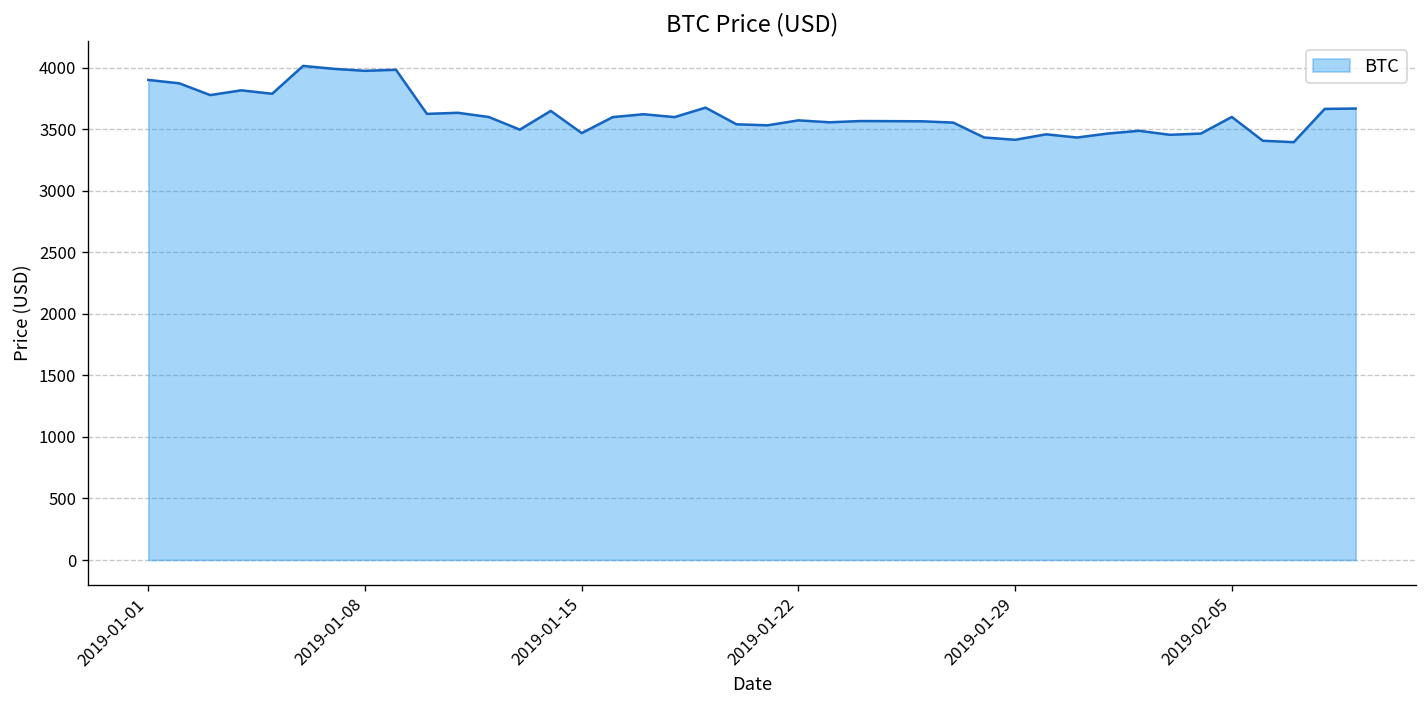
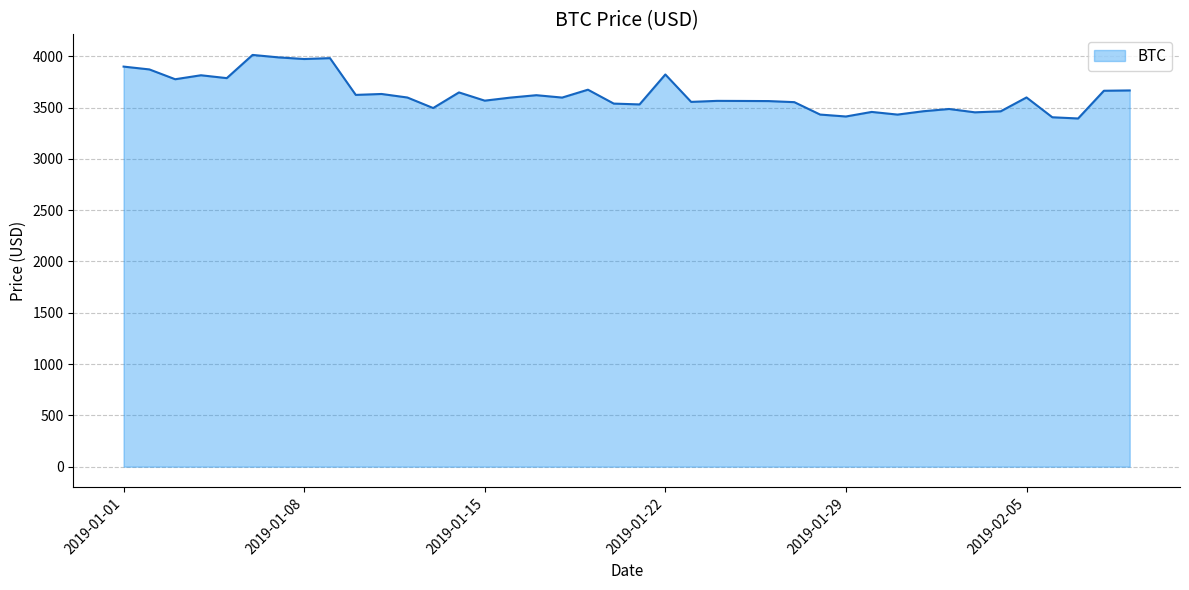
2019-01-15: 3470 -> 3570
2019-01-22: 3570 -> 3820
